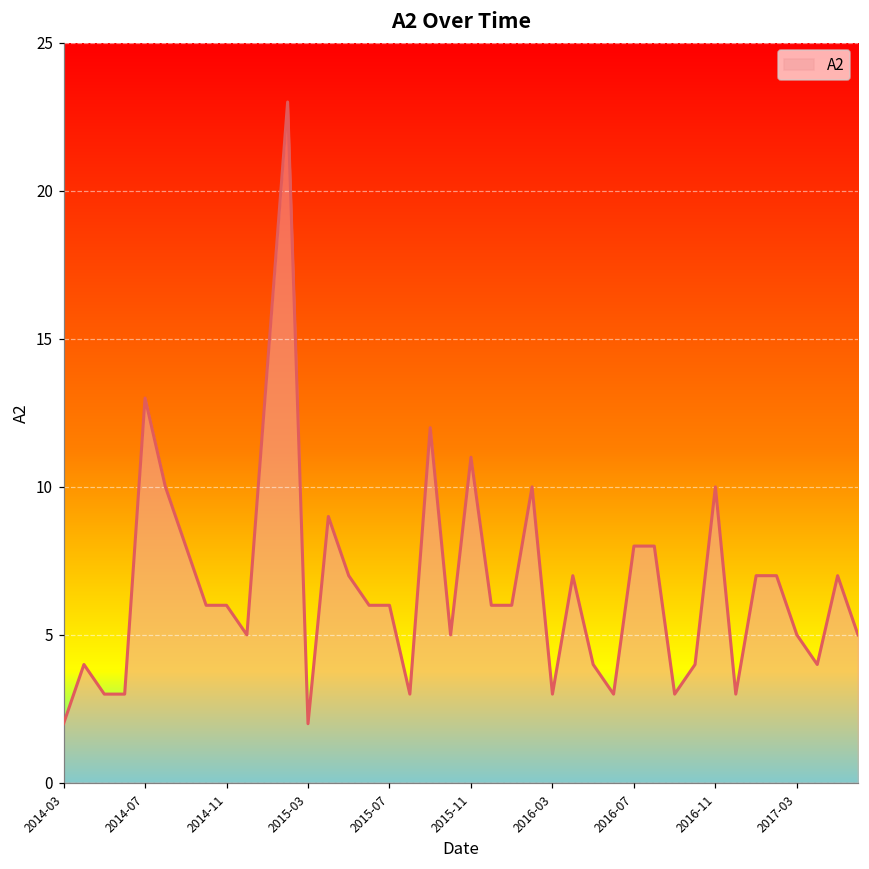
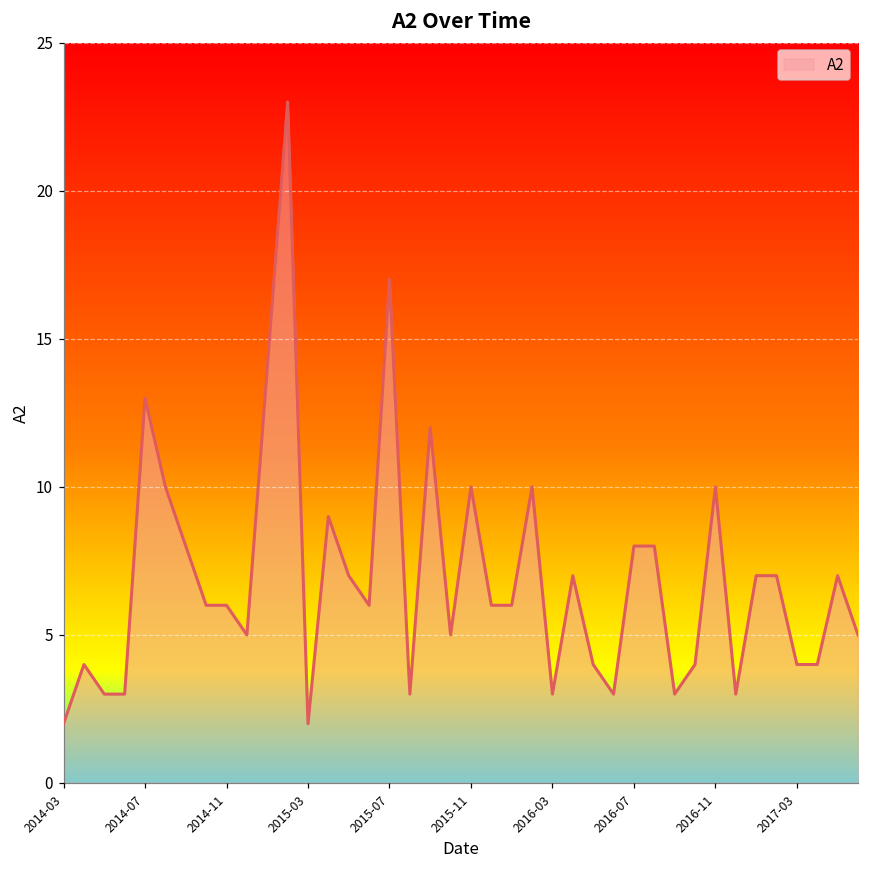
2015-07: 6 -> 17
2015-11: 11 -> 10
2017-03: 5 -> 4
